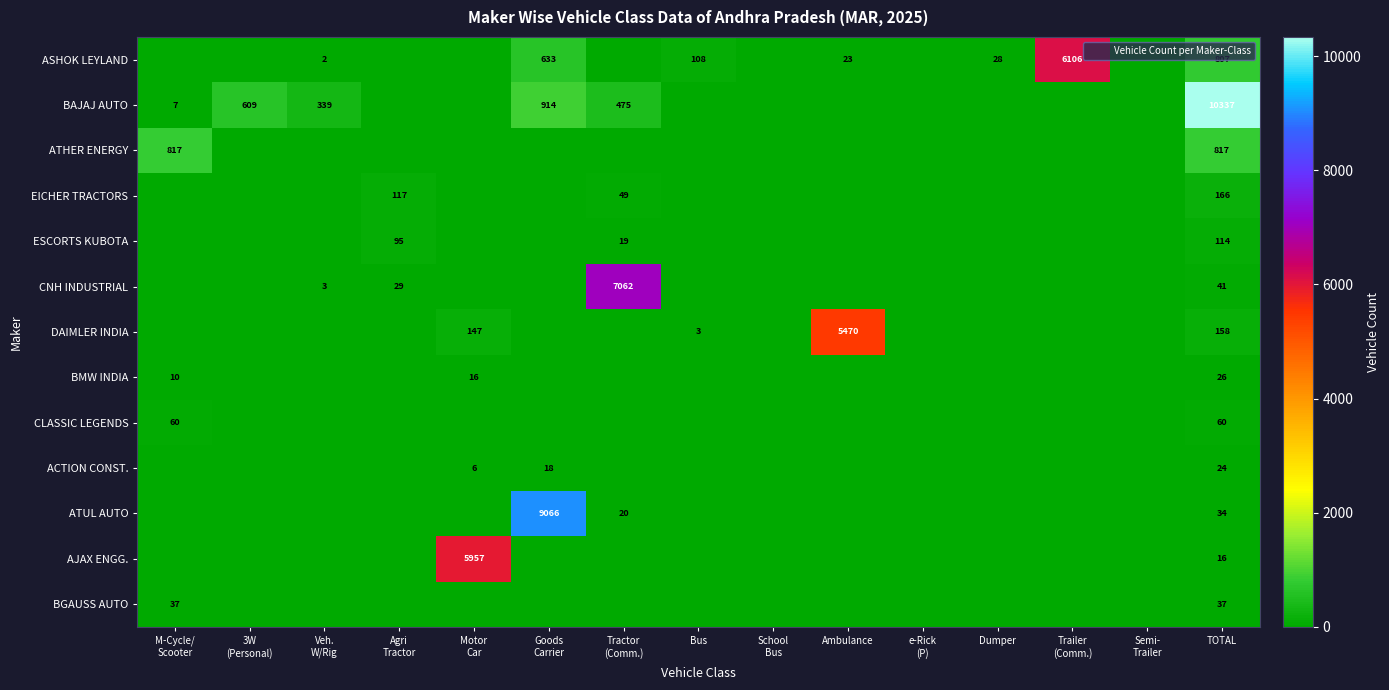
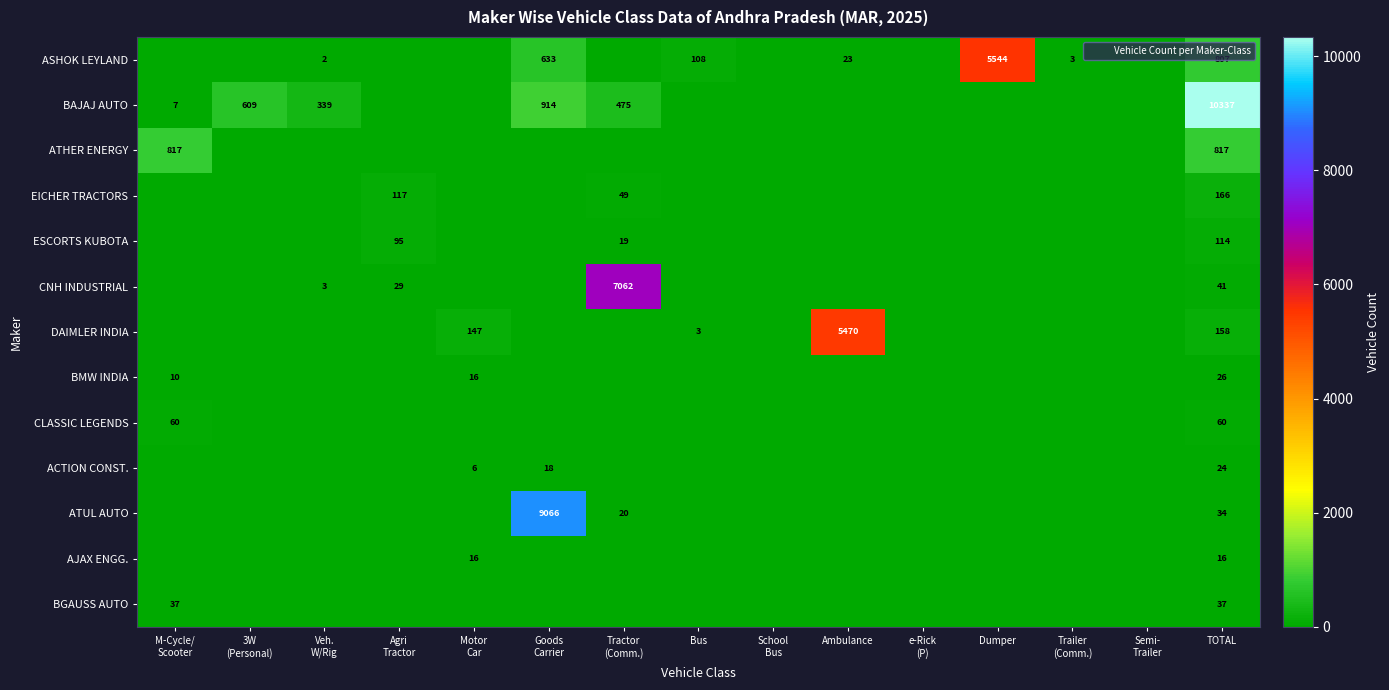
ASHOK LEYLAND, Dumper: 28 -> 5544
ASHOK LEYLAND, Trailer (Comm.): 6106 -> 3
AJAX ENGG., Motor Car: 5957 -> 16
